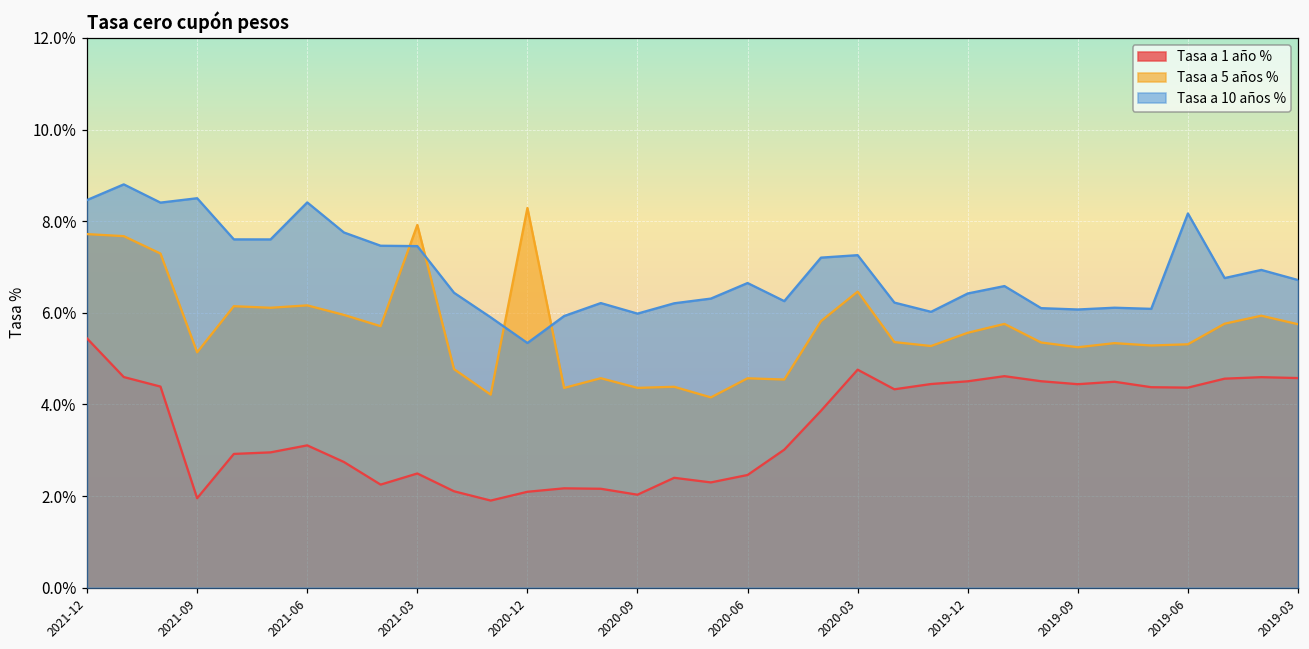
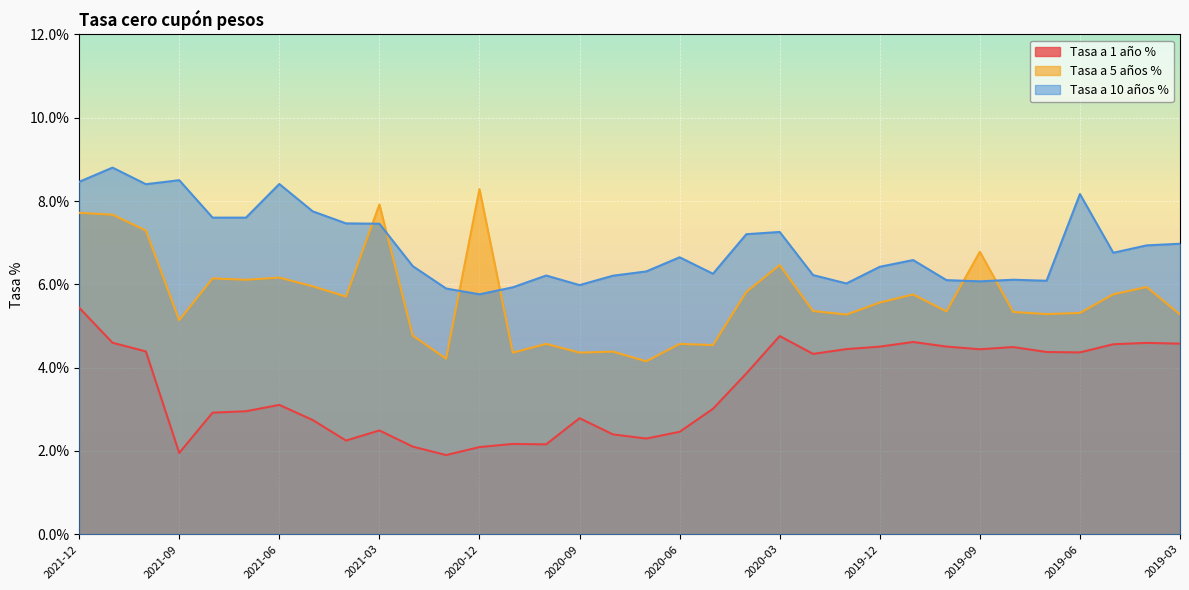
Tasa a 10 años %, 2020-12: 5.3% -> 5.8%
Tasa a 1 año %, 2020-09: 2.0% -> 2.8%
Tasa a 5 años %, 2019-09: 5.2% -> 6.8%
Tasa a 5 años %, 2019-03: 5.7% -> 5.3%
Tasa a 10 años %, 2019-03: 6.7% -> 7.0%
